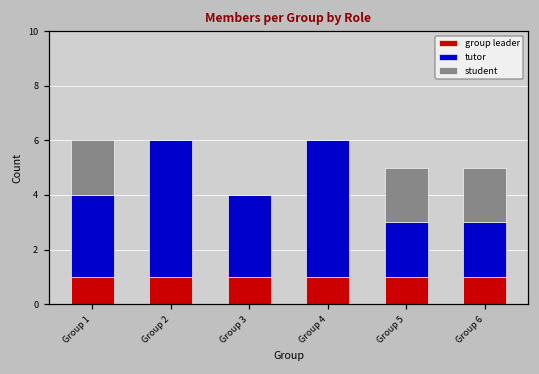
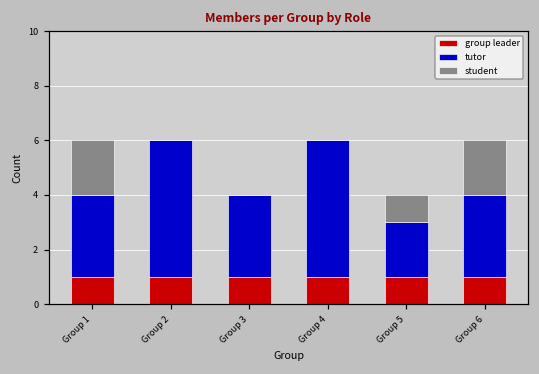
student, Group 5: 2 -> 1
tutor, Group 6: 2 -> 3
